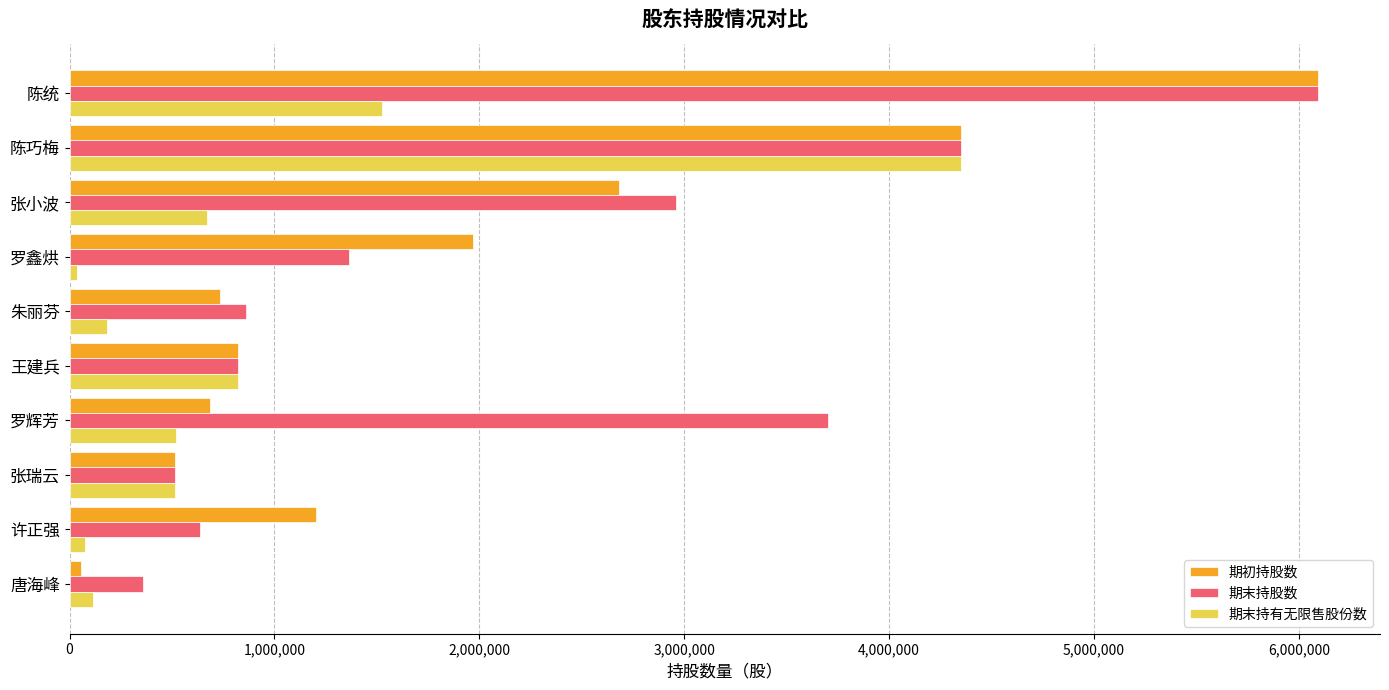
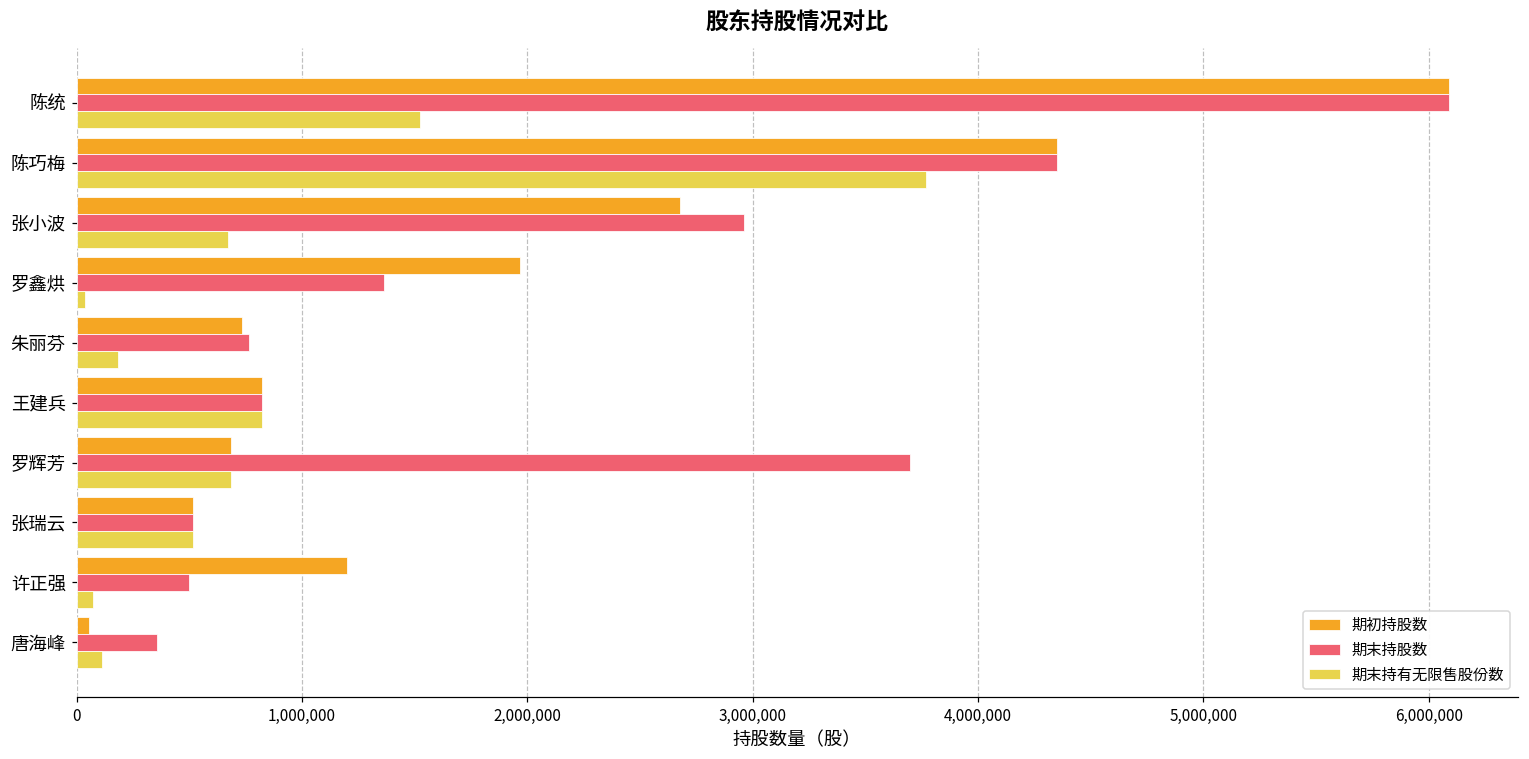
期末持有无限售股份数, 陈巧梅: 4,350,000 -> 3,770,000
期末持股数, 朱丽芬: 860,000 -> 760,000
期末持有无限售股份数, 罗辉芳: 520,000 -> 690,000
期末持股数, 许正强: 640,000 -> 500,000
